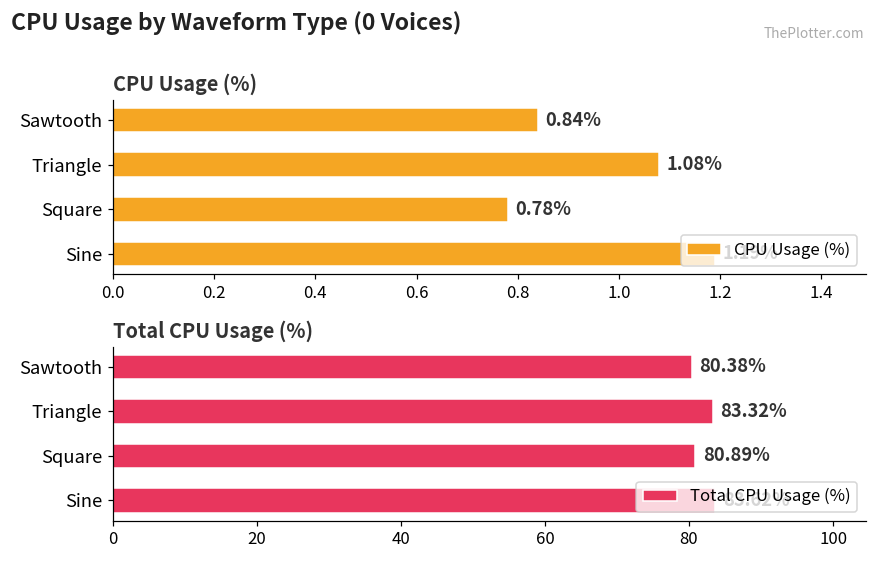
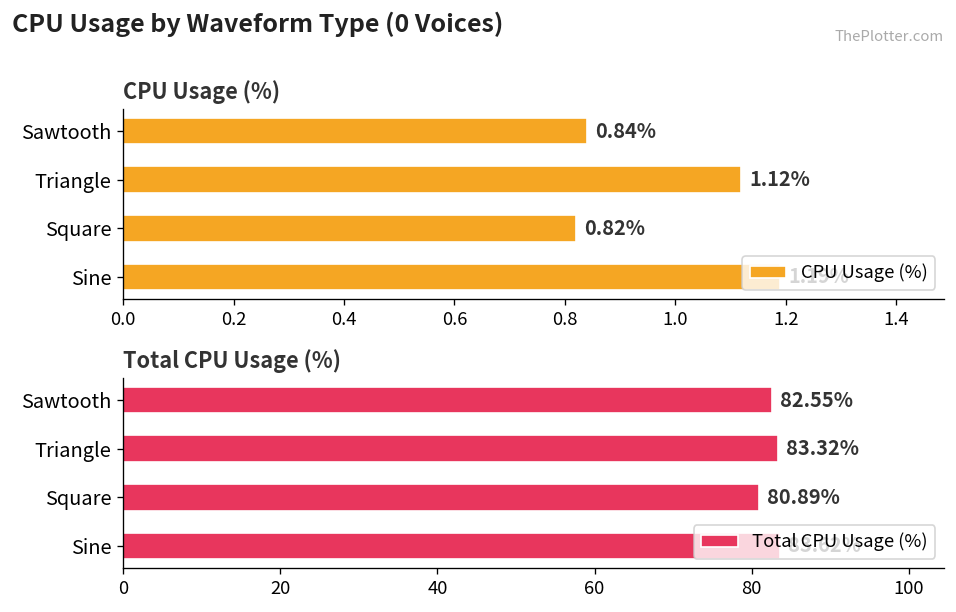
CPU Usage (%), Triangle: 1.08% -> 1.12%
CPU Usage (%), Square: 0.78% -> 0.82%
Total CPU Usage (%), Sawtooth: 80.38% -> 82.55%
